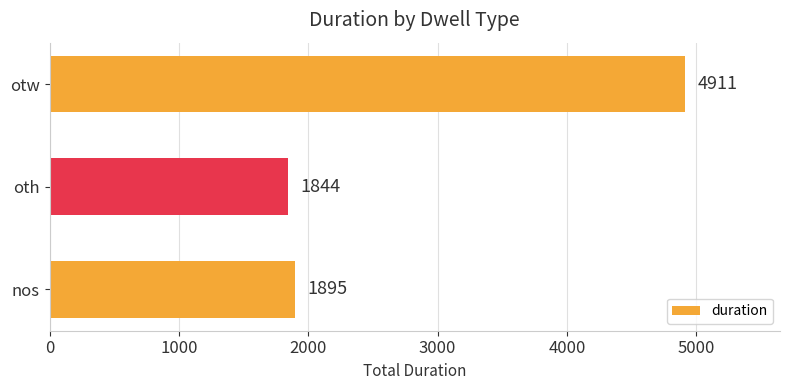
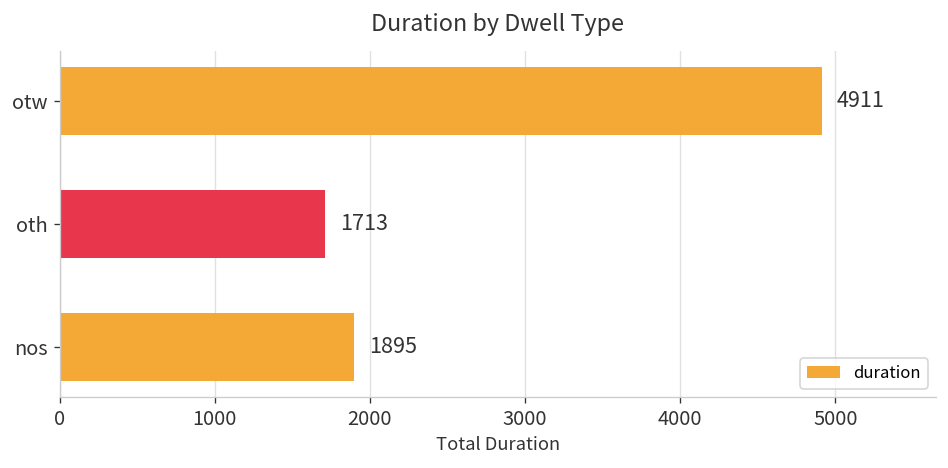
oth: 1844 -> 1713
